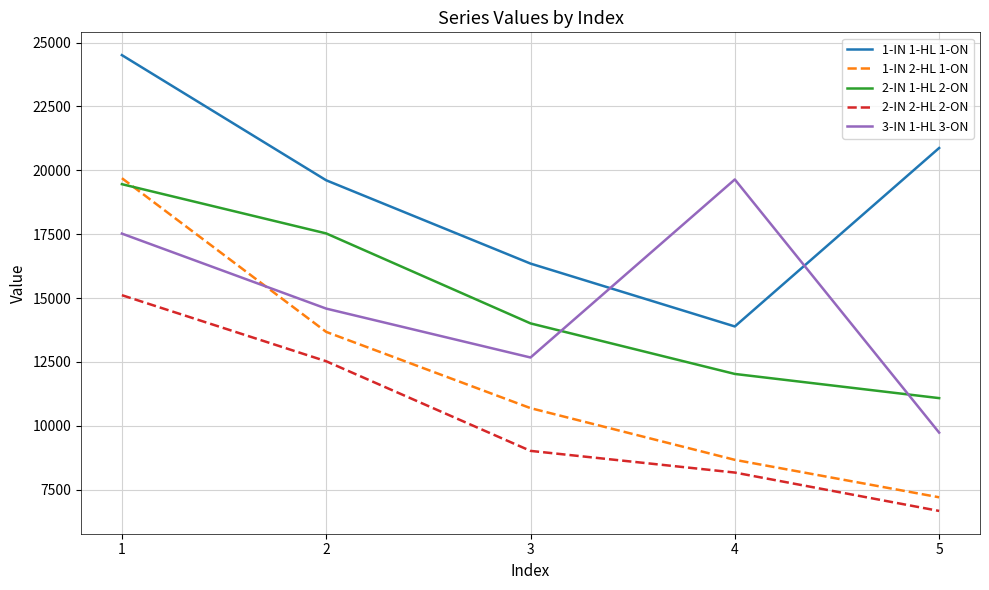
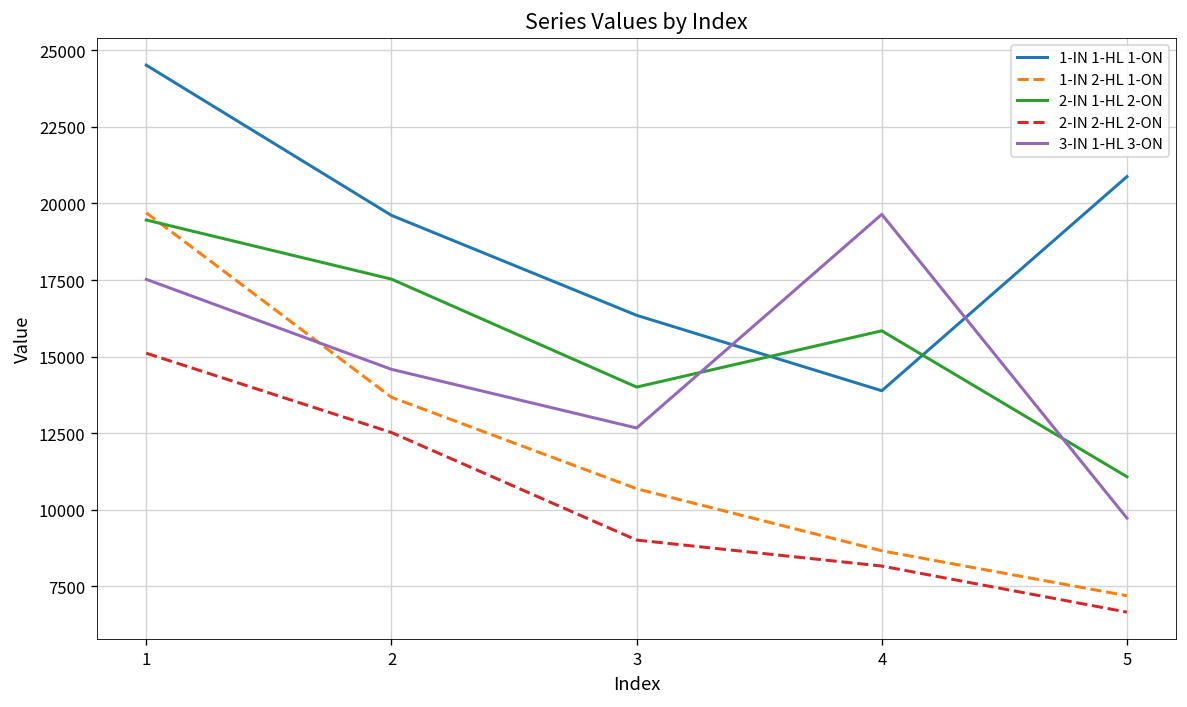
2-IN 1-HL 2-ON, 4: 12000 -> 15800
